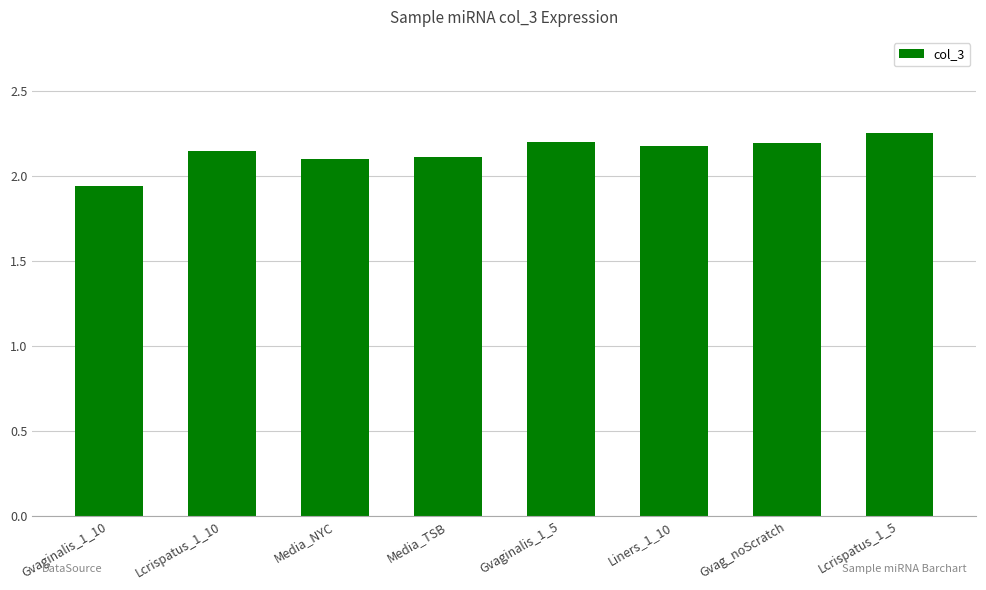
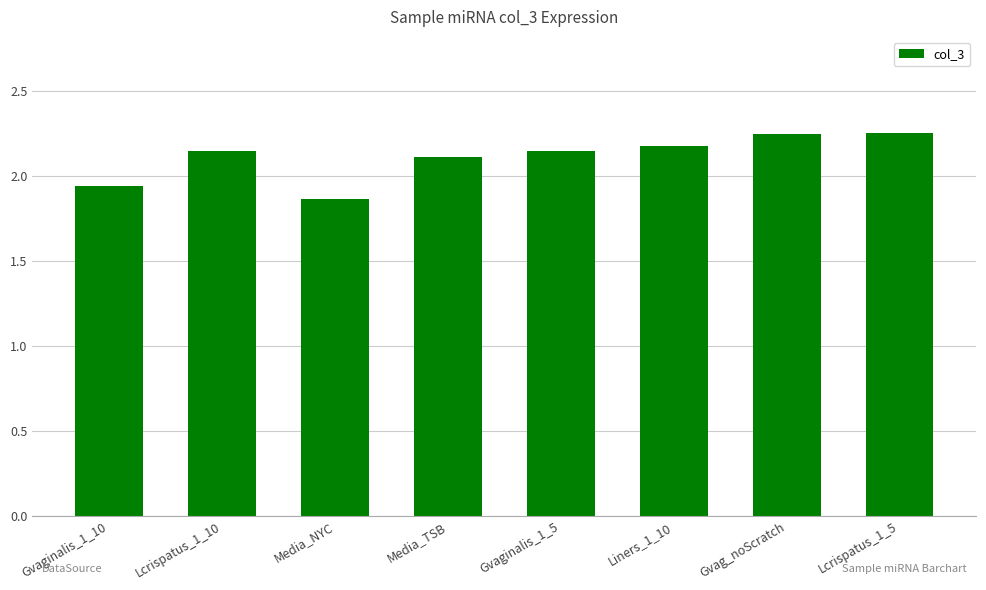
Media_NYC: 2.10 -> 1.86
Gvaginalis_1_5: 2.20 -> 2.14
Gvag_noScratch: 2.19 -> 2.24
